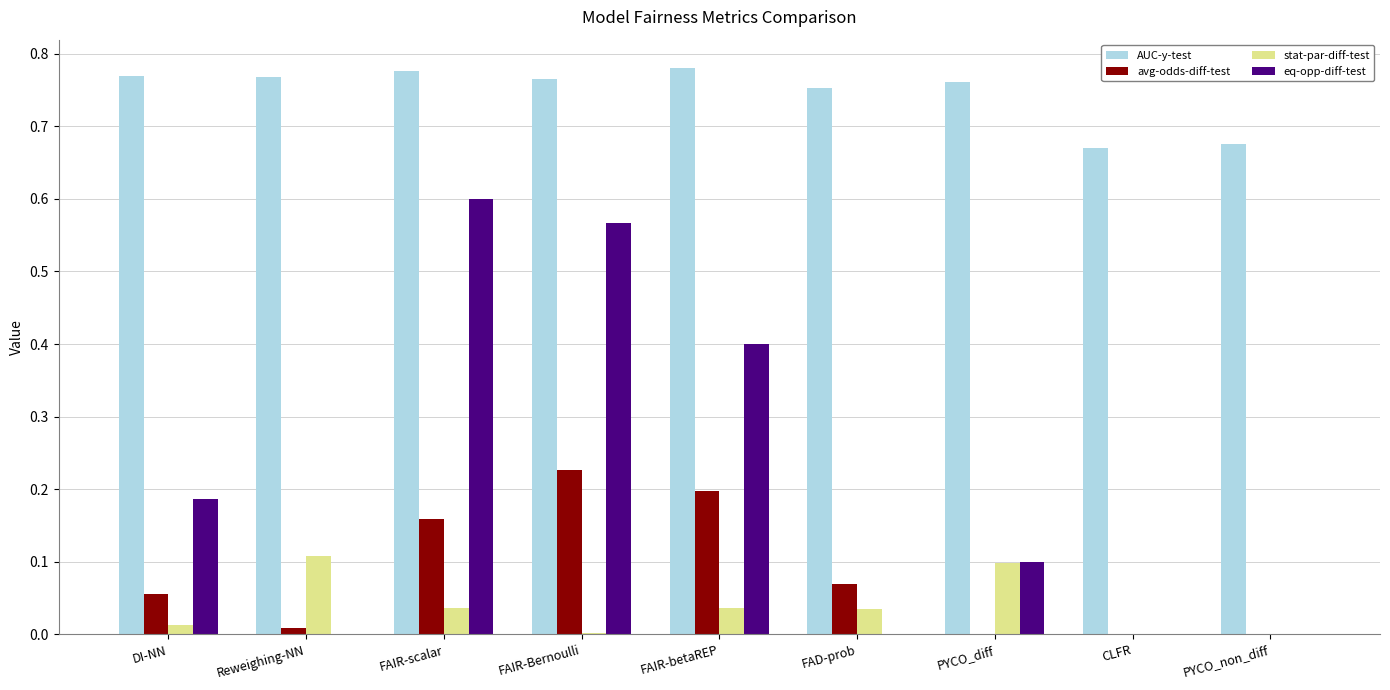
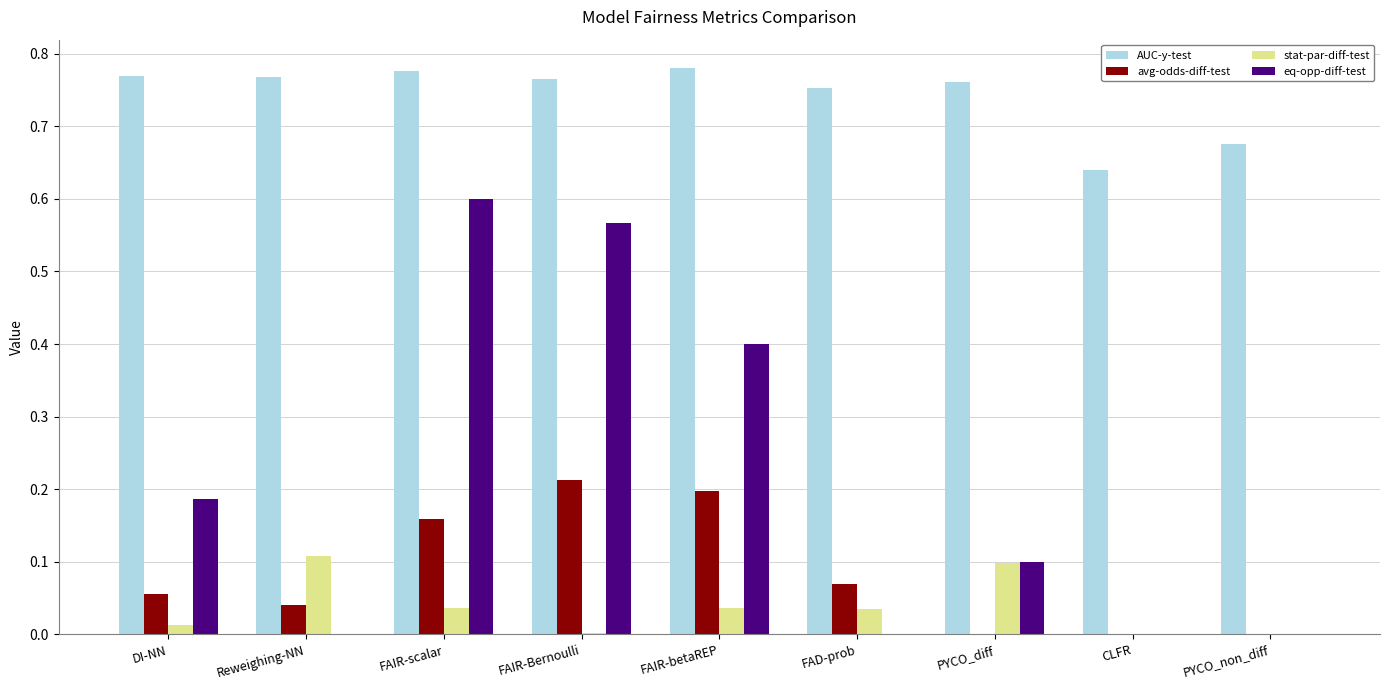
avg-odds-diff-test, Reweighing-NN: 0.01 -> 0.04
avg-odds-diff-test, FAIR-Bernoulli: 0.23 -> 0.21
AUC-y-test, CLFR: 0.67 -> 0.64
